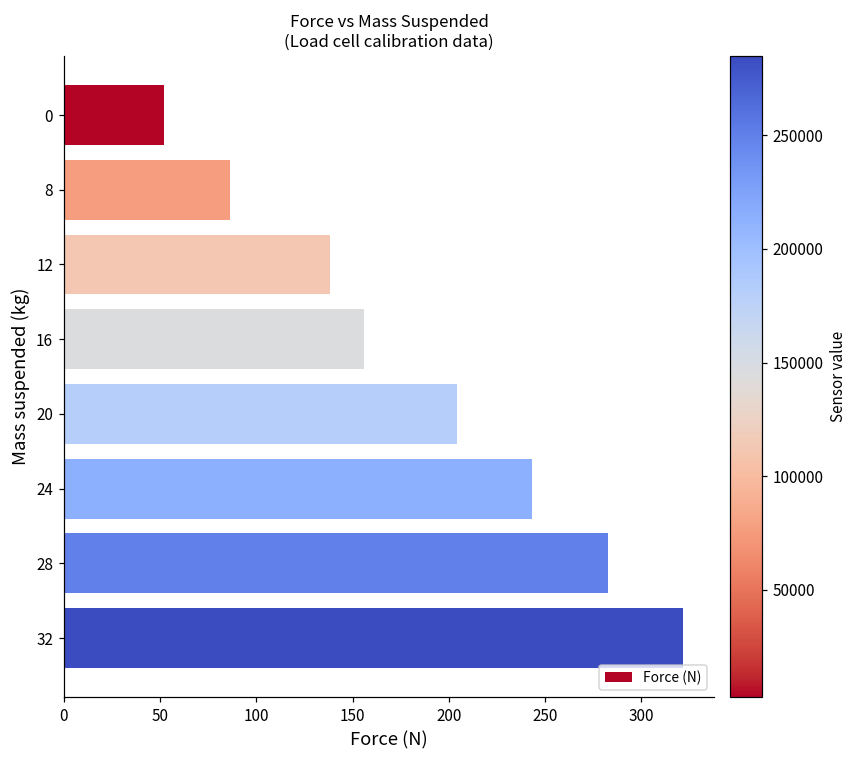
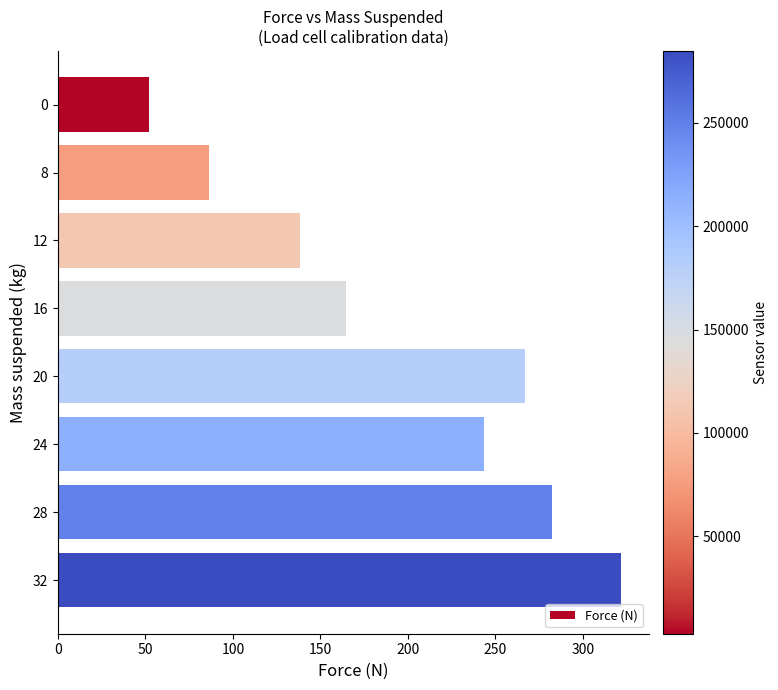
16: 156 -> 165
20: 204 -> 267
